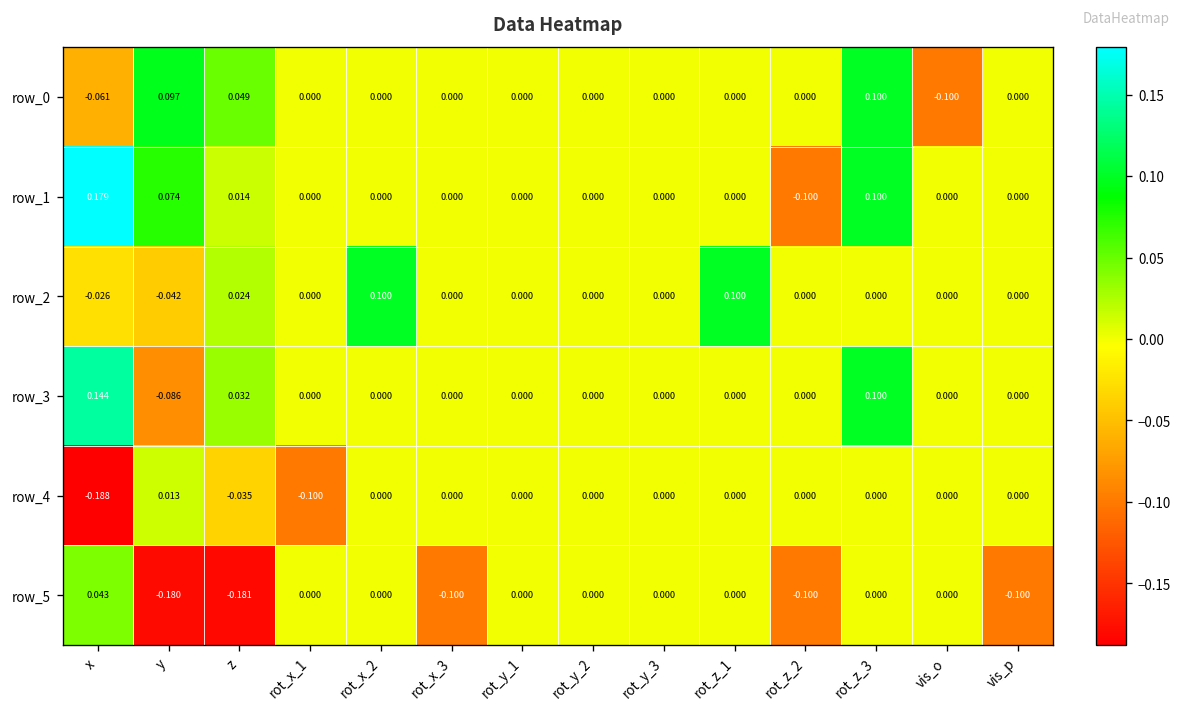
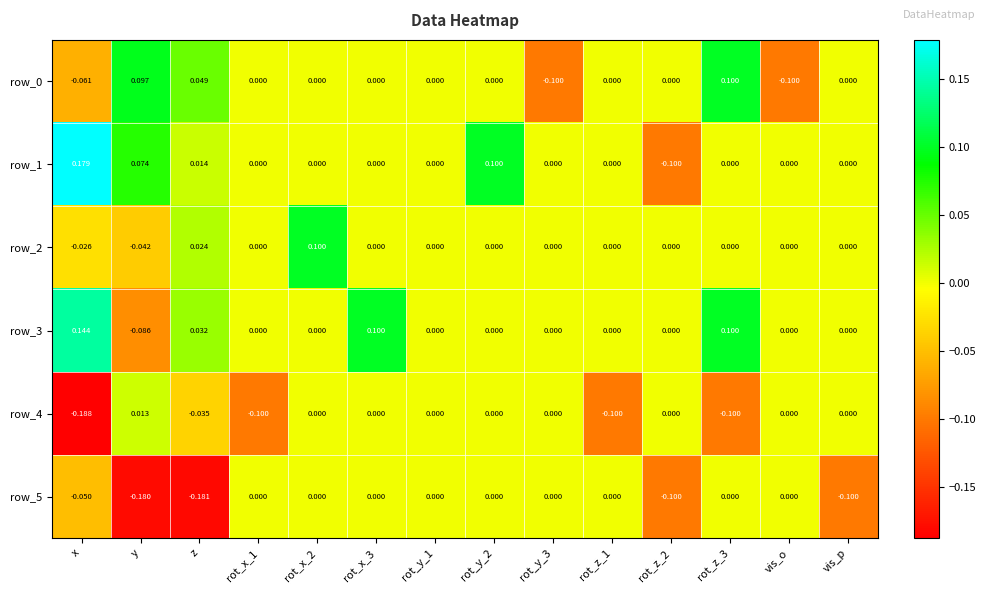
row_0, rot_y_3: 0.000 -> -0.100
row_1, rot_y_2: 0.000 -> 0.100
row_1, rot_z_3: 0.100 -> 0.000
row_2, rot_z_1: 0.100 -> 0.000
row_3, rot_x_3: 0.000 -> 0.100
row_4, rot_z_1: 0.000 -> -0.100
row_4, rot_z_3: 0.000 -> -0.100
row_5, x: 0.043 -> -0.050
row_5, rot_x_3: -0.100 -> 0.000
